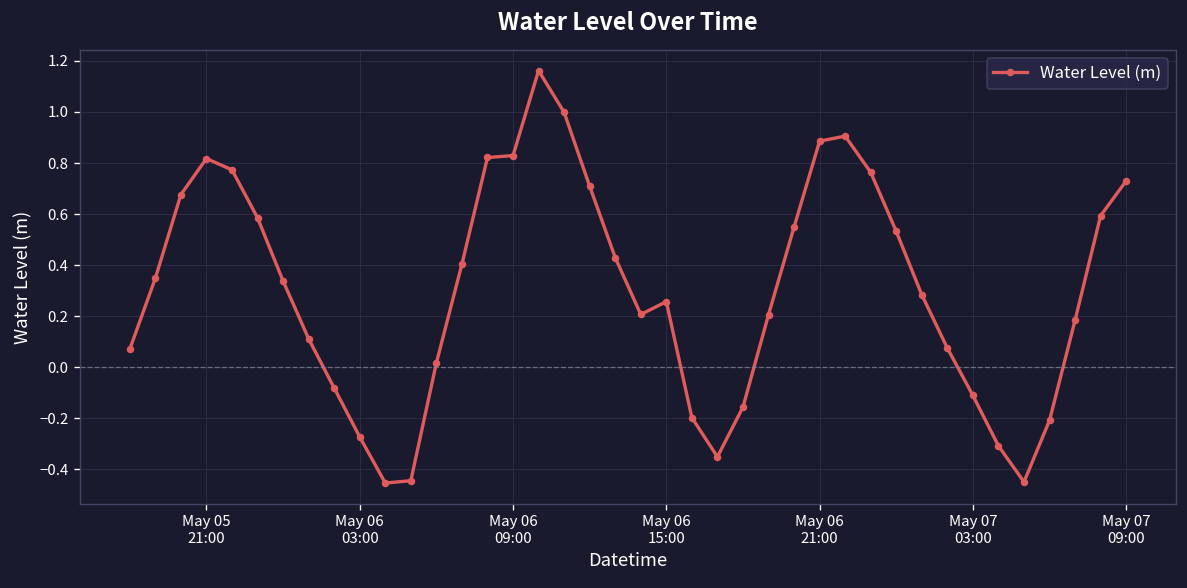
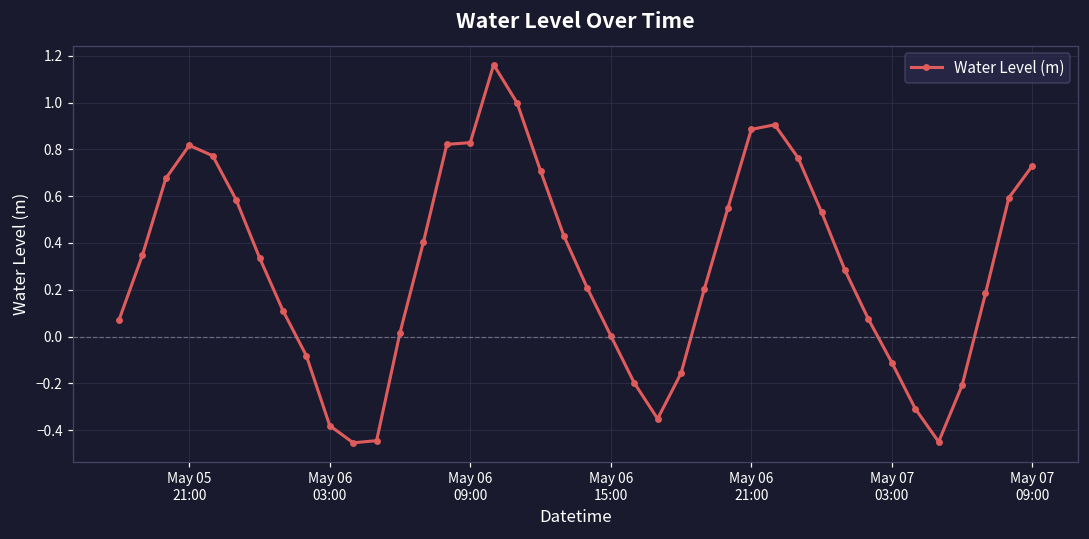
May 06 03:00: -0.27 -> -0.38
May 06 15:00: 0.26 -> 0.00
